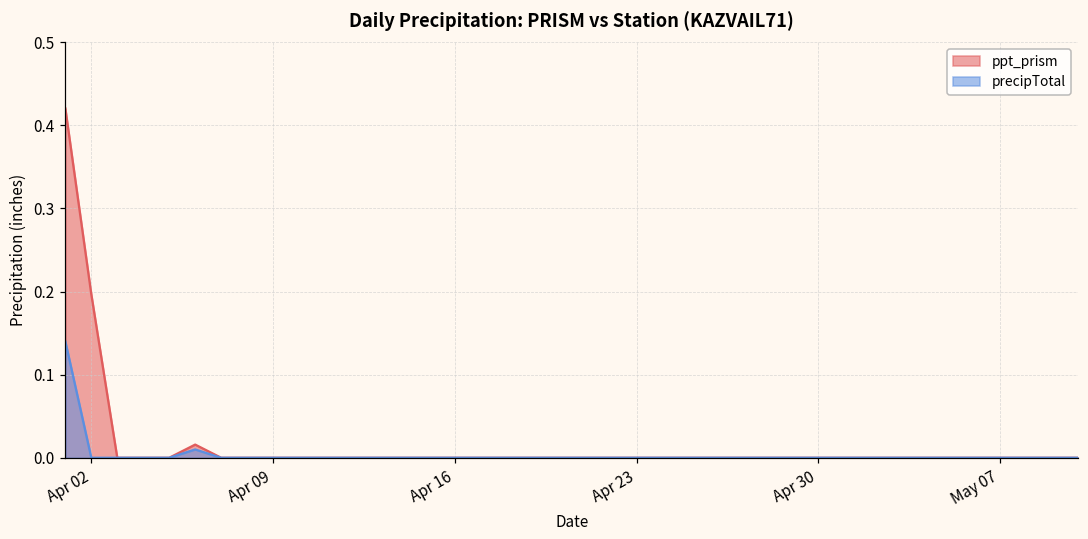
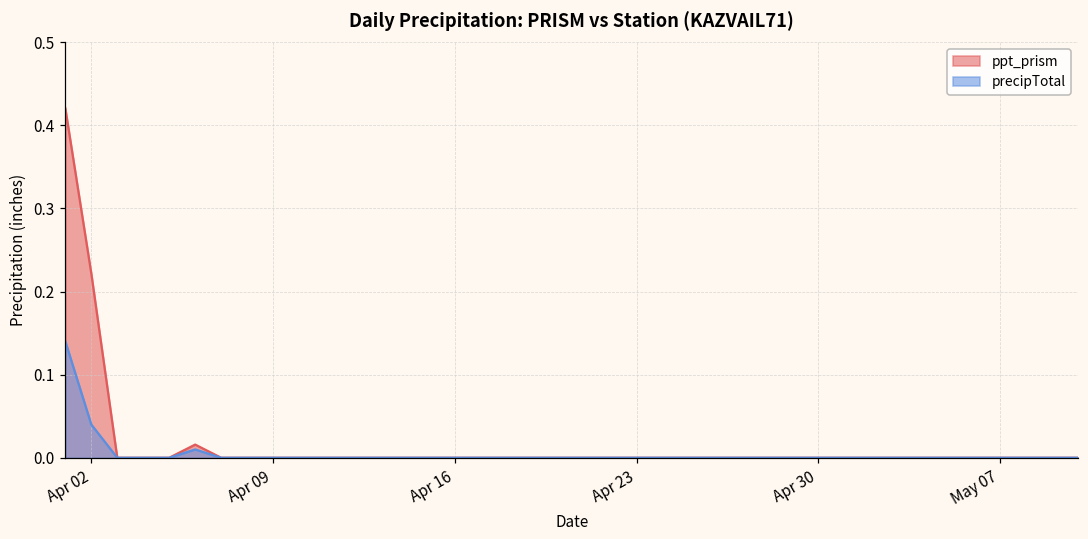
ppt_prism, Apr 02: 0.20 -> 0.22
precipTotal, Apr 02: 0.00 -> 0.04
